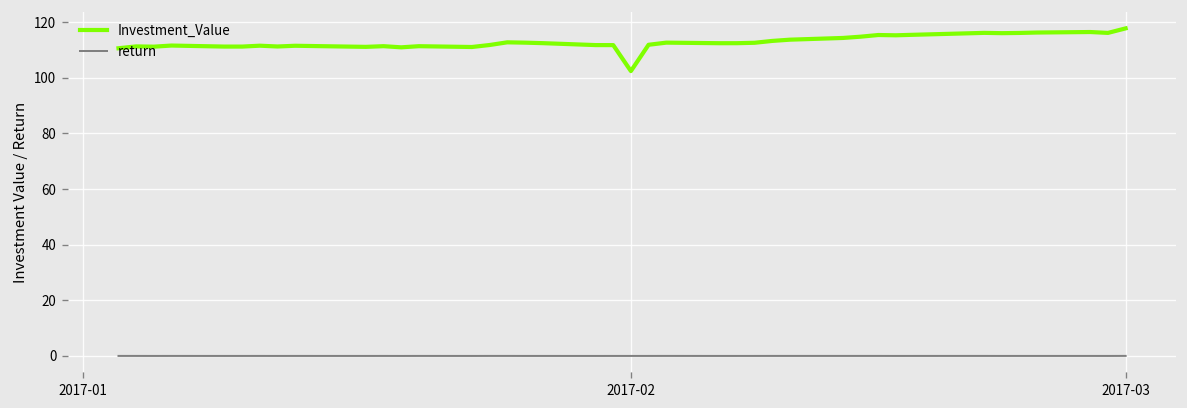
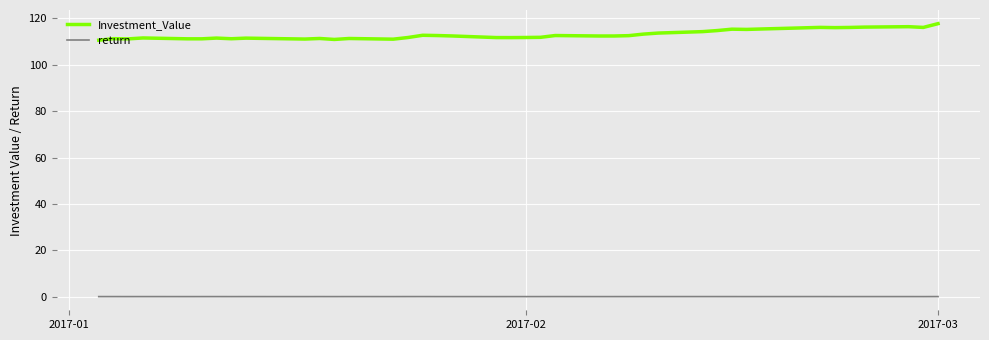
Investment_Value, 2017-02: 102 -> 112
